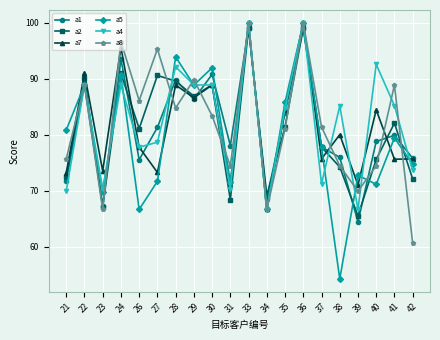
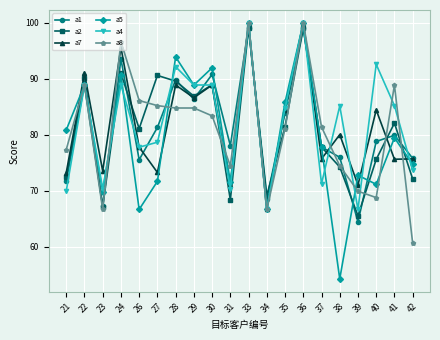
a8, 21: 76 -> 77
a8, 27: 95 -> 85
a8, 29: 90 -> 85
a8, 40: 74 -> 69
